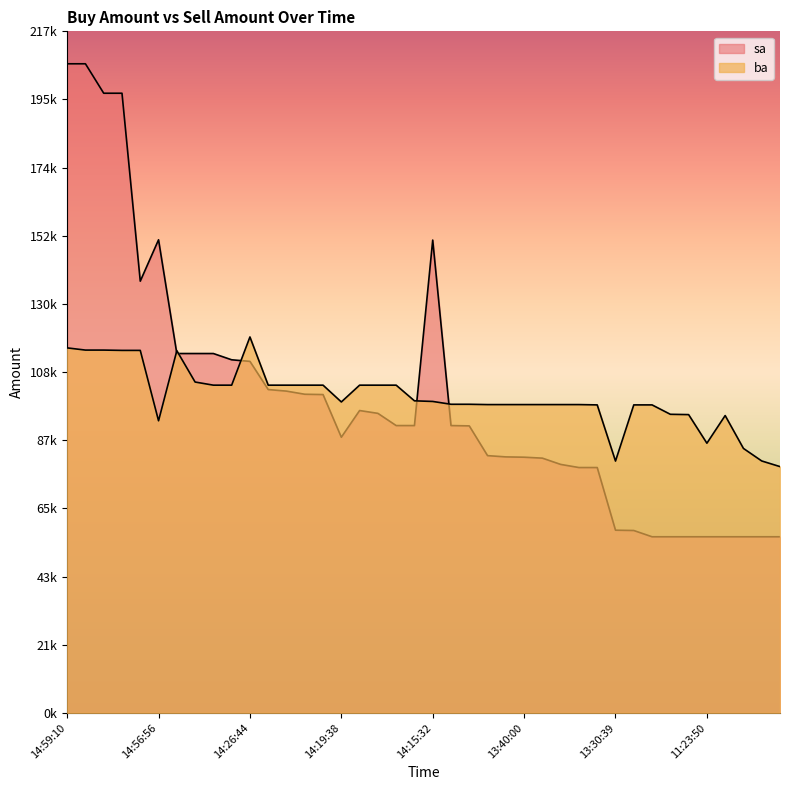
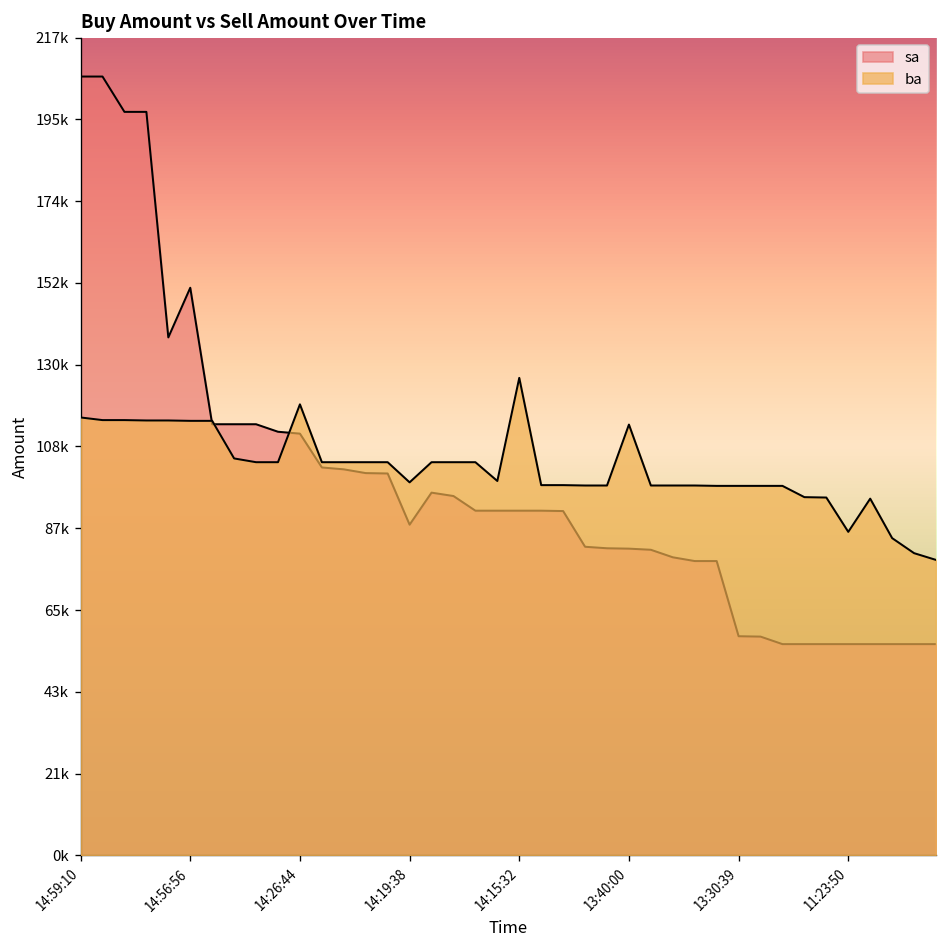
ba, 14:56:56: 93000 -> 116000
sa, 14:15:32: 151000 -> 92000
ba, 14:15:32: 99000 -> 127000
ba, 13:40:00: 98000 -> 115000
ba, 13:30:39: 80000 -> 98000
